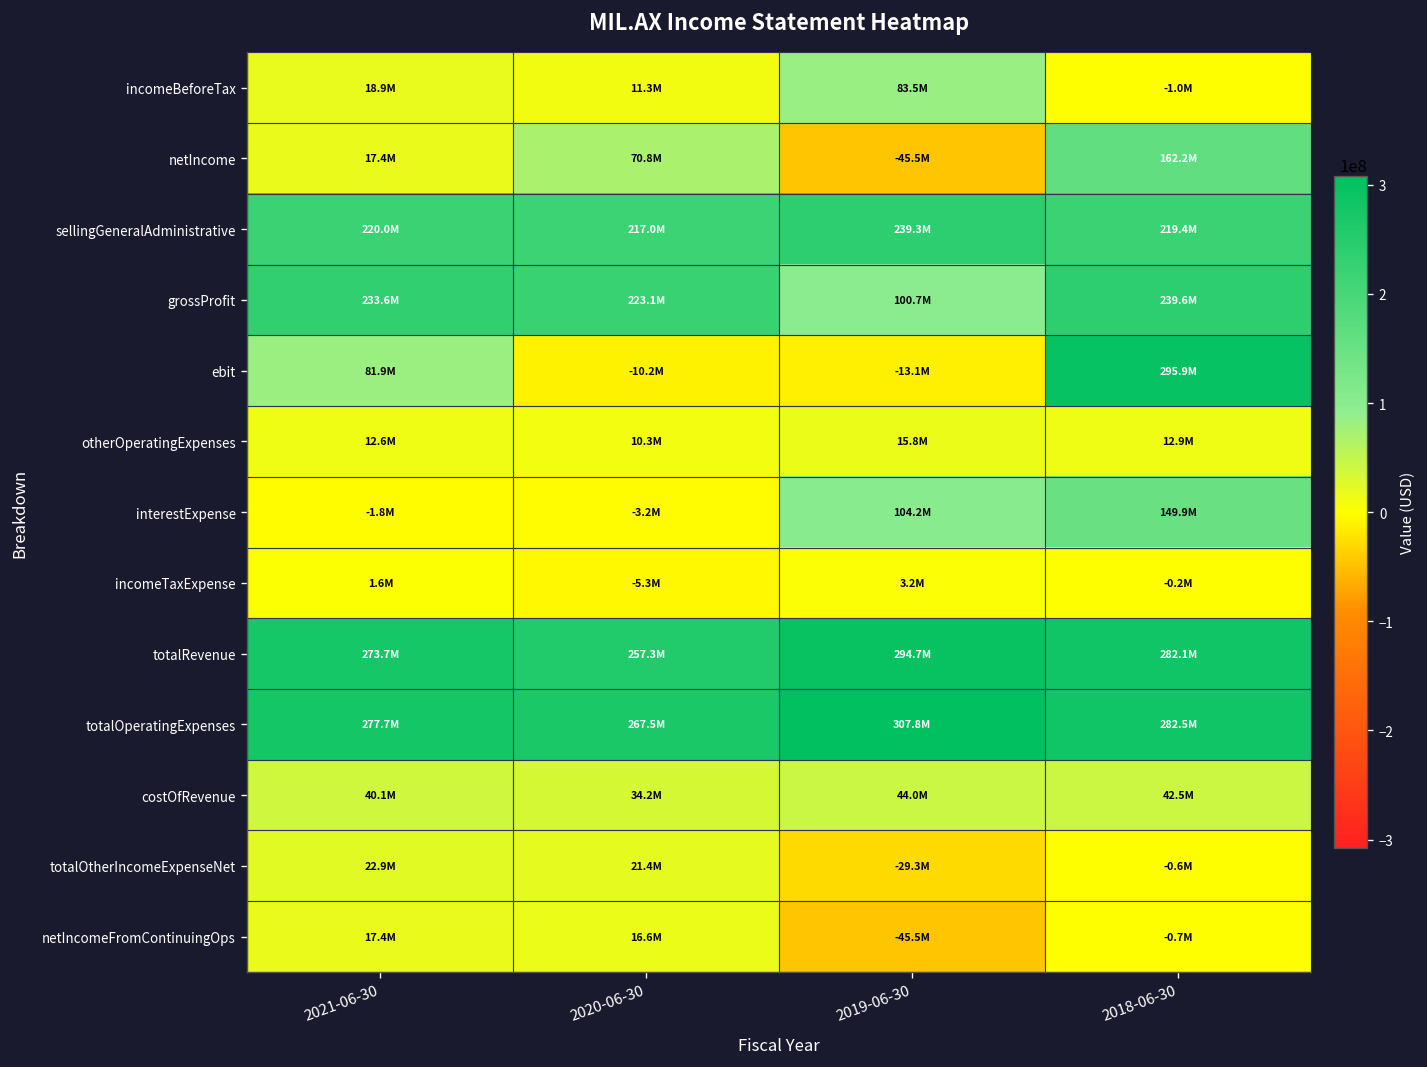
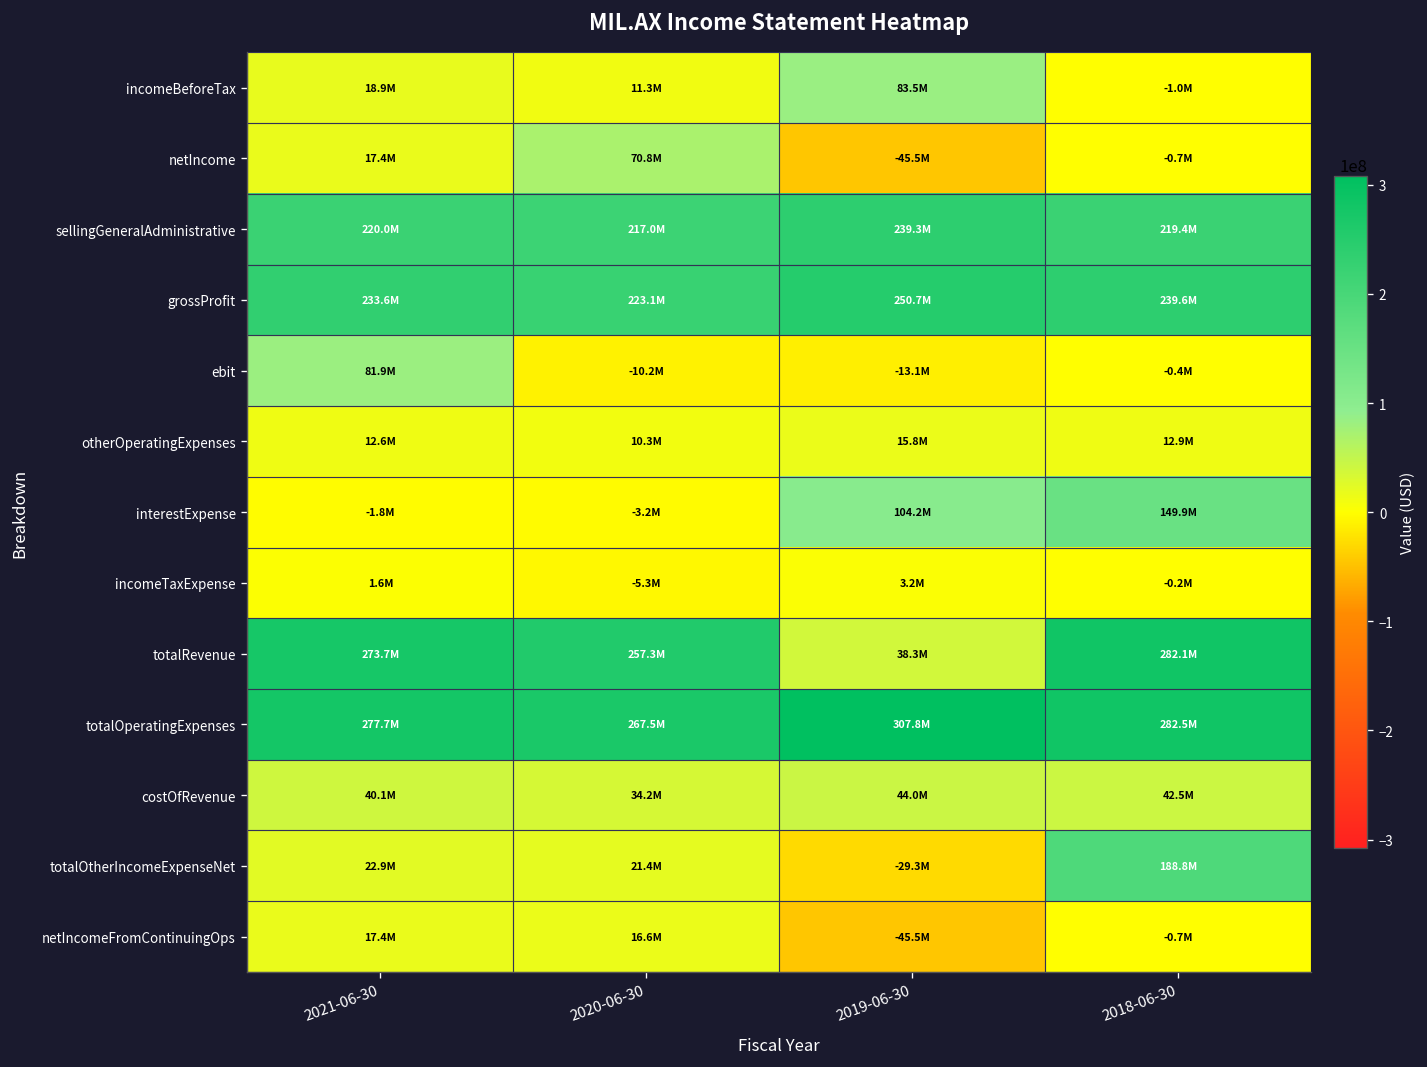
netIncome, 2018-06-30: 162.2M -> -0.7M
grossProfit, 2019-06-30: 100.7M -> 250.7M
ebit, 2018-06-30: 295.9M -> -0.4M
totalRevenue, 2019-06-30: 294.7M -> 38.3M
totalOtherIncomeExpenseNet, 2018-06-30: -0.6M -> 188.8M
